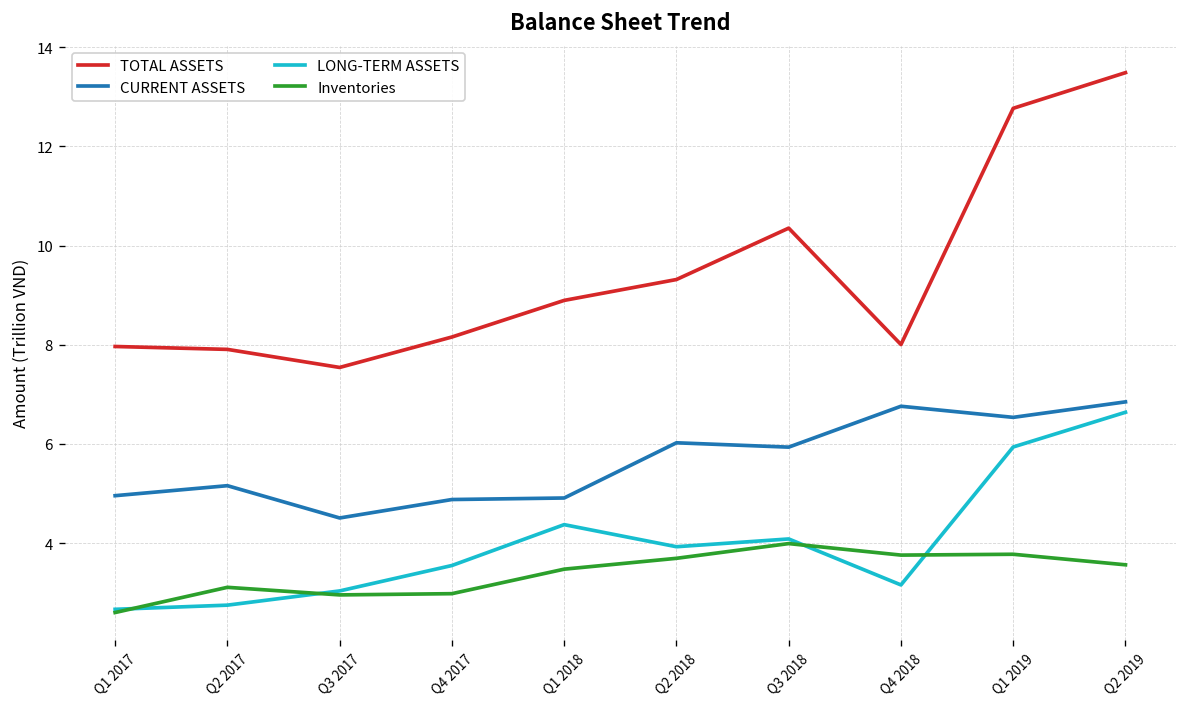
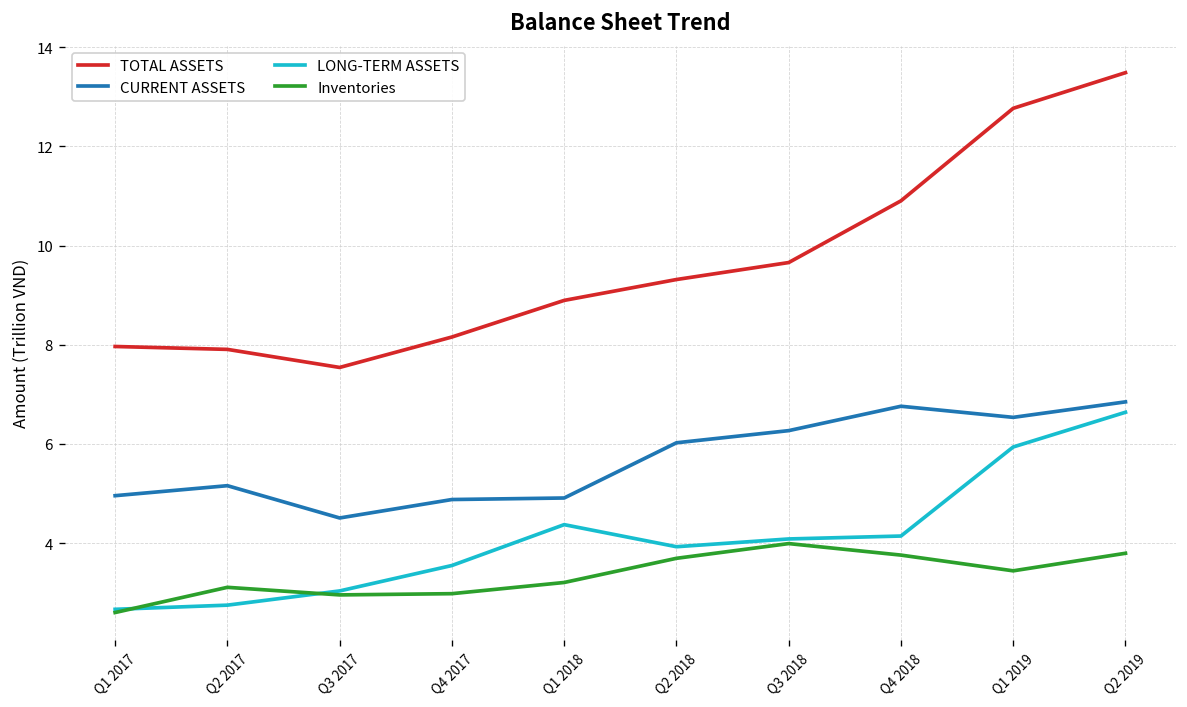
Inventories, Q1 2018: 3.5 -> 3.2
TOTAL ASSETS, Q3 2018: 10.4 -> 9.7
CURRENT ASSETS, Q3 2018: 5.9 -> 6.3
TOTAL ASSETS, Q4 2018: 8.0 -> 10.9
LONG-TERM ASSETS, Q4 2018: 3.2 -> 4.1
Inventories, Q1 2019: 3.8 -> 3.4
Inventories, Q2 2019: 3.6 -> 3.8
